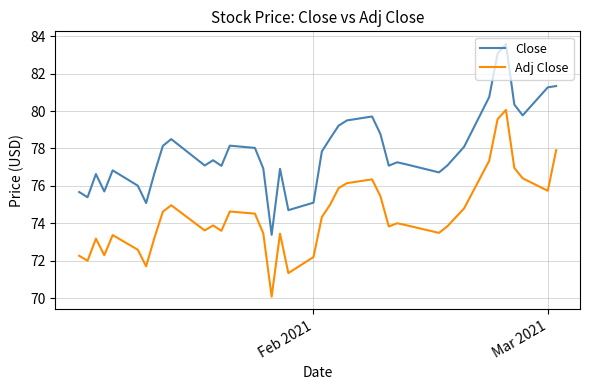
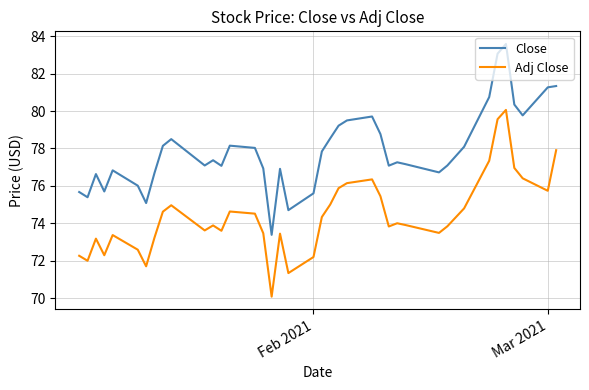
Close, Feb 2021: 75.1 -> 75.6
